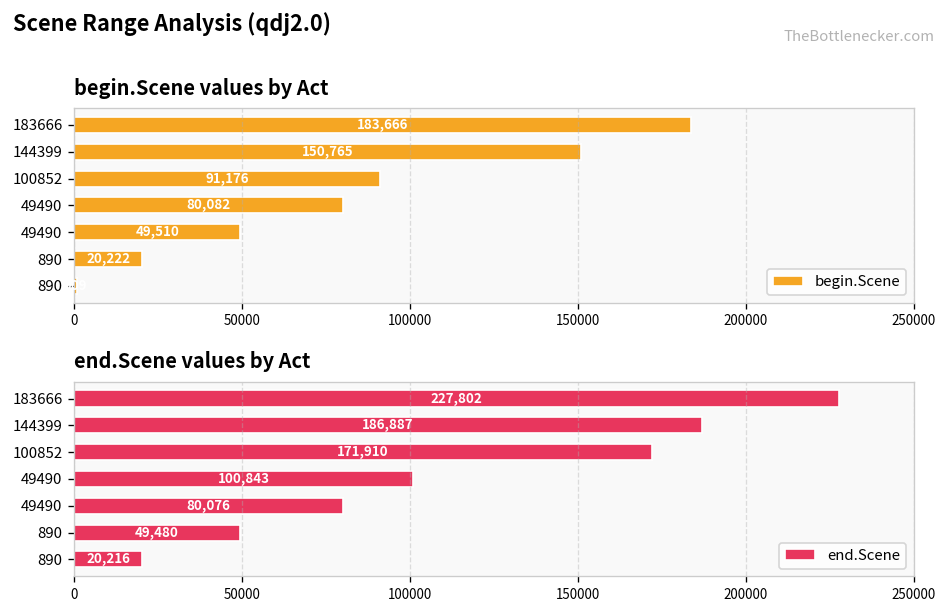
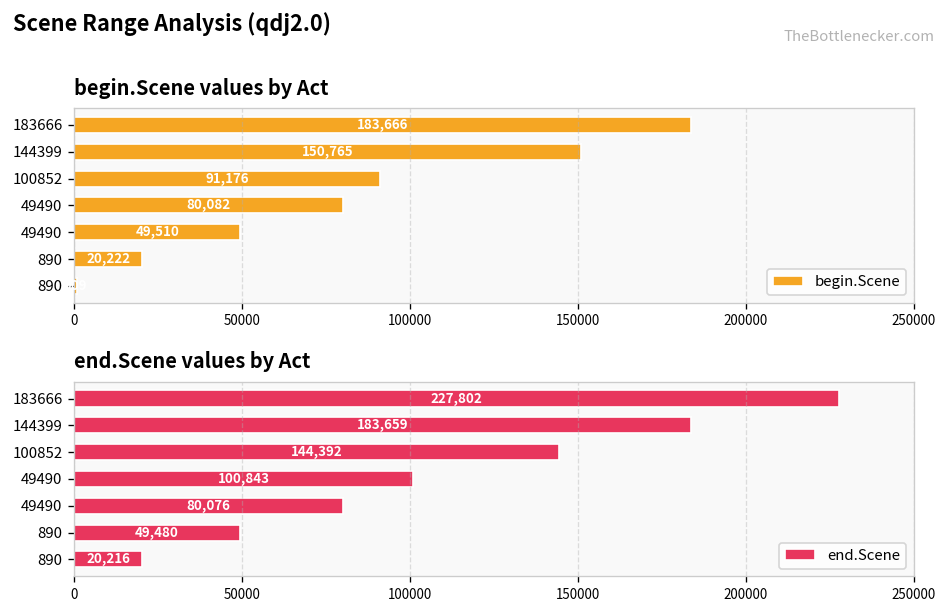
end.Scene values by Act, 144399: 186,887 -> 183,659
end.Scene values by Act, 100852: 171,910 -> 144,392
